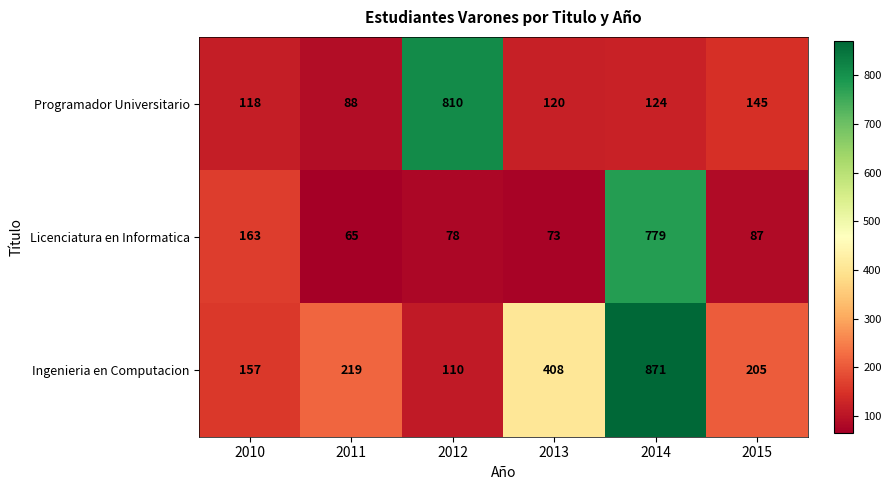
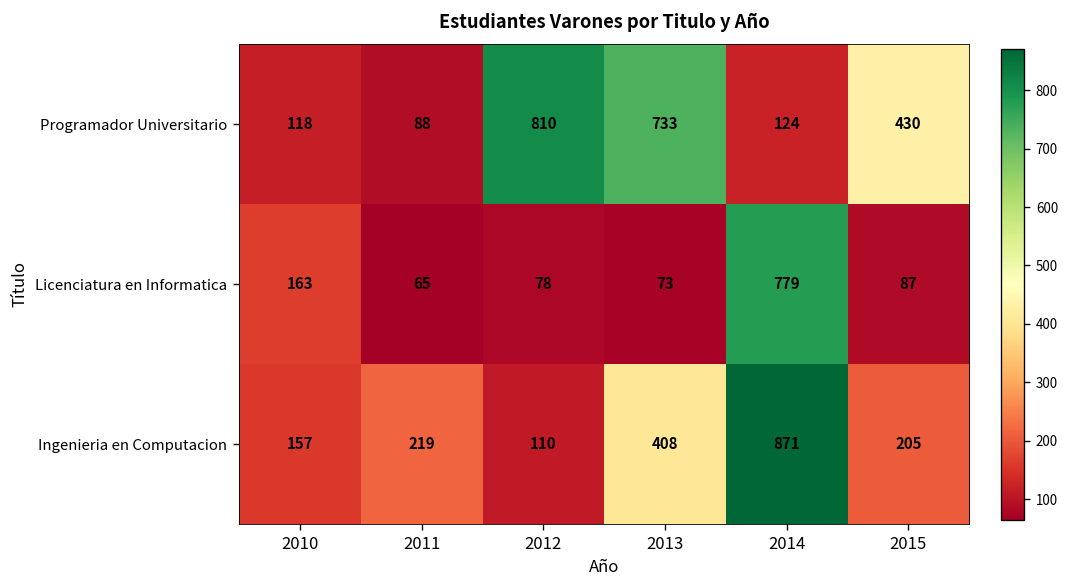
Programador Universitario, 2013: 120 -> 733
Programador Universitario, 2015: 145 -> 430
